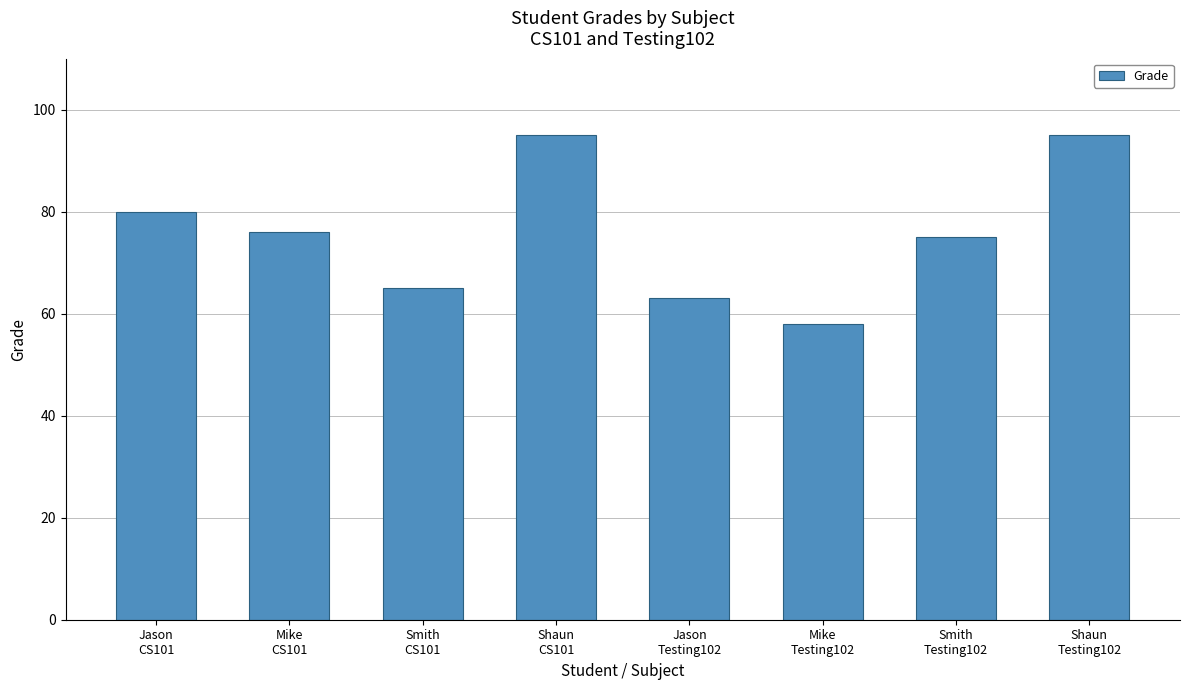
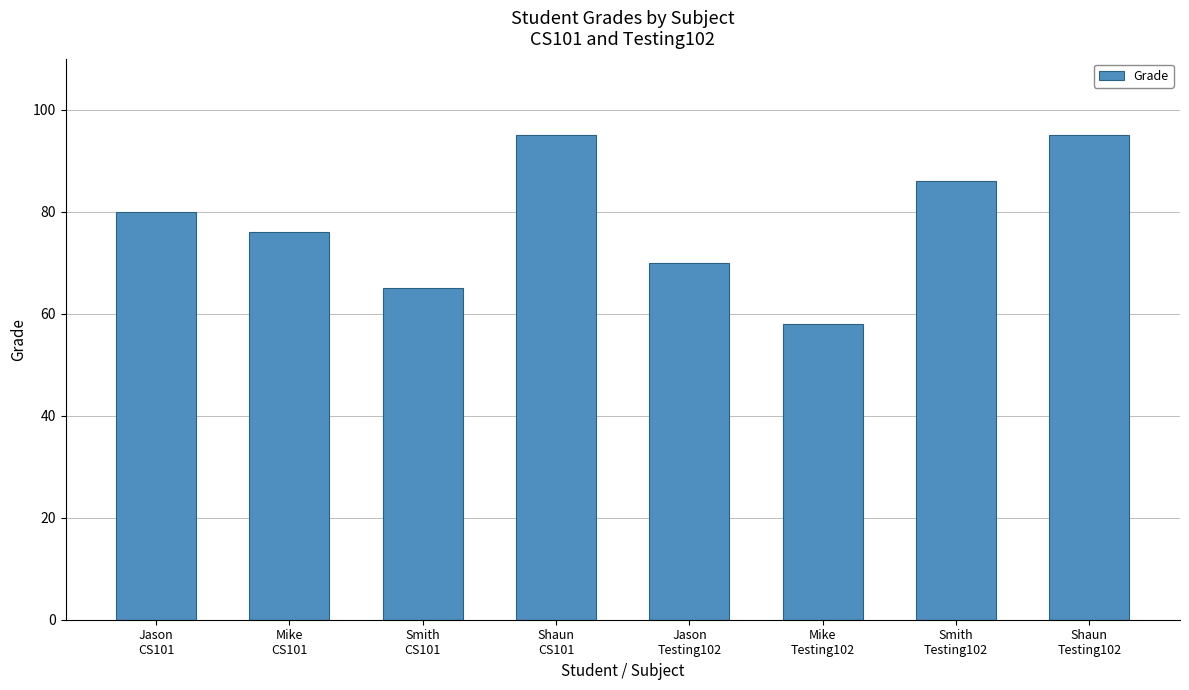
Jason Testing102: 63 -> 70
Smith Testing102: 75 -> 86
